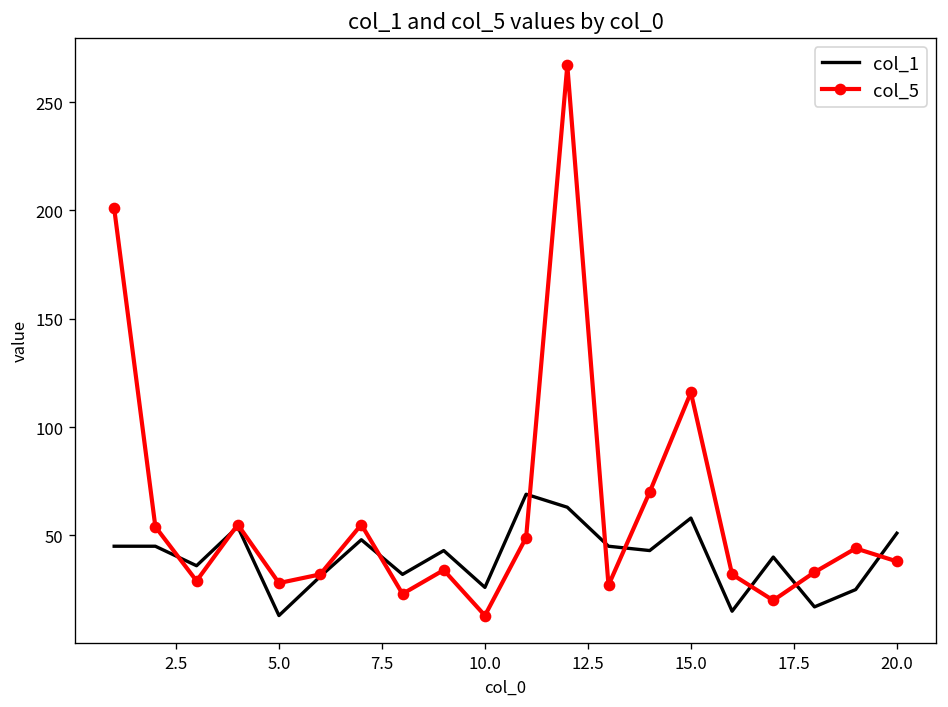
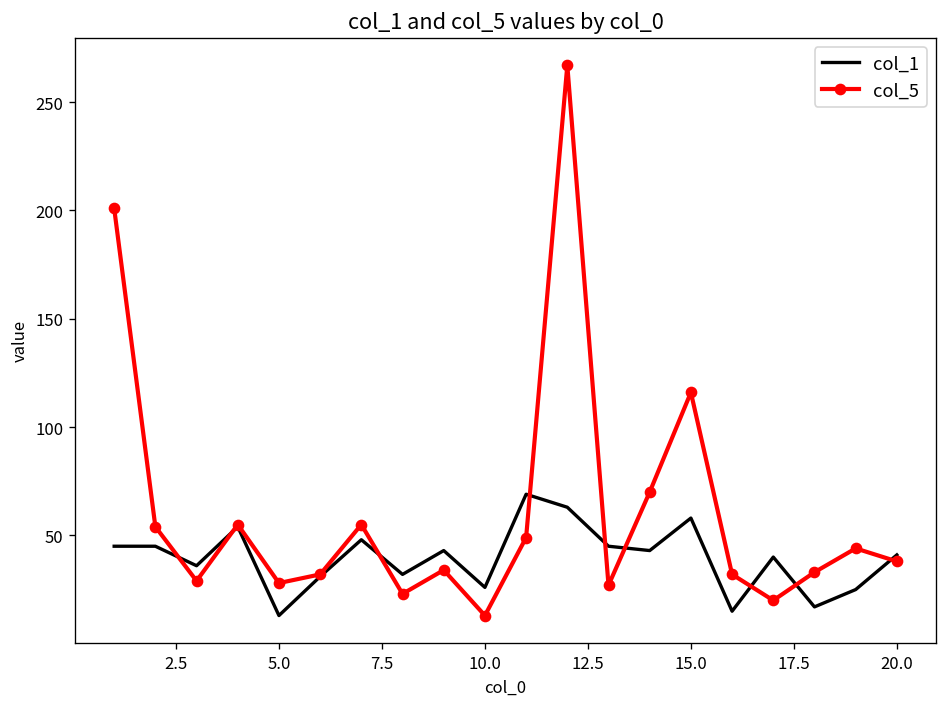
col_1, 20.0: 51 -> 41
